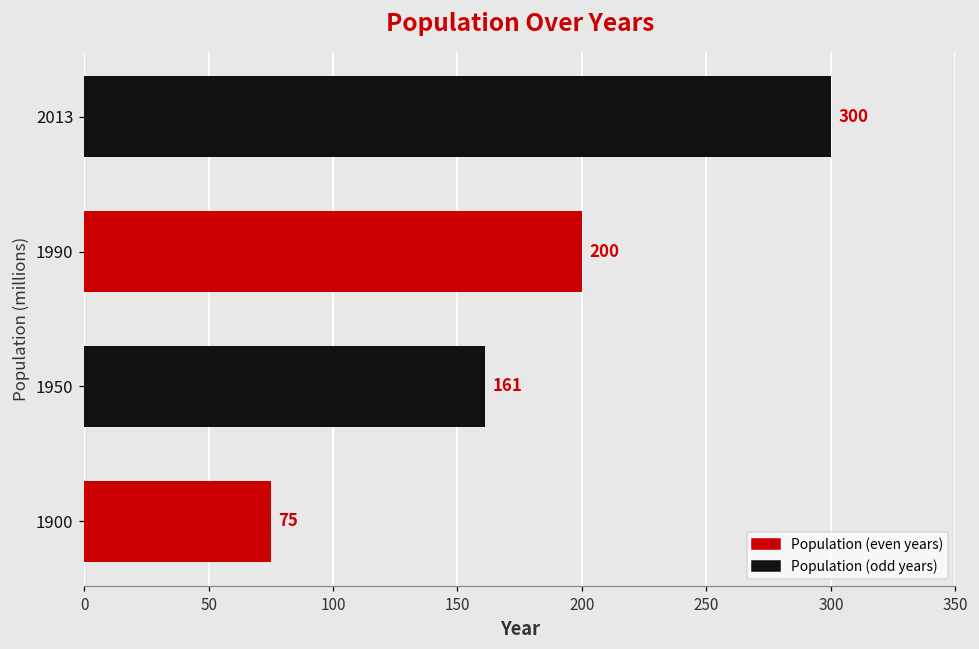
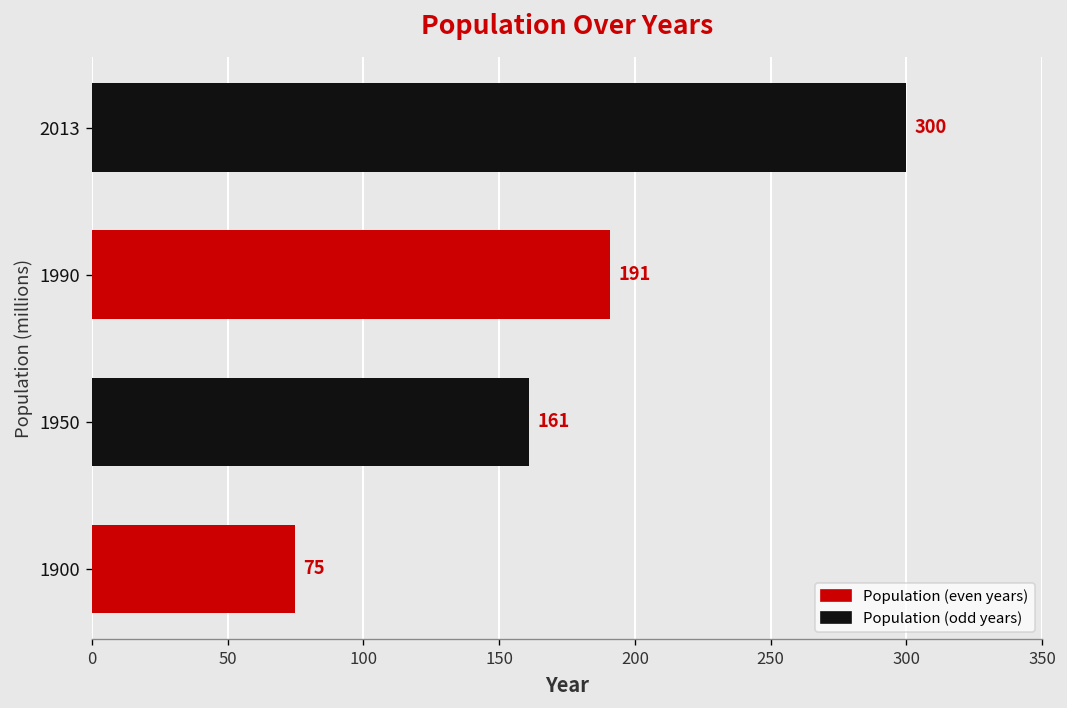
1990: 200 -> 191
